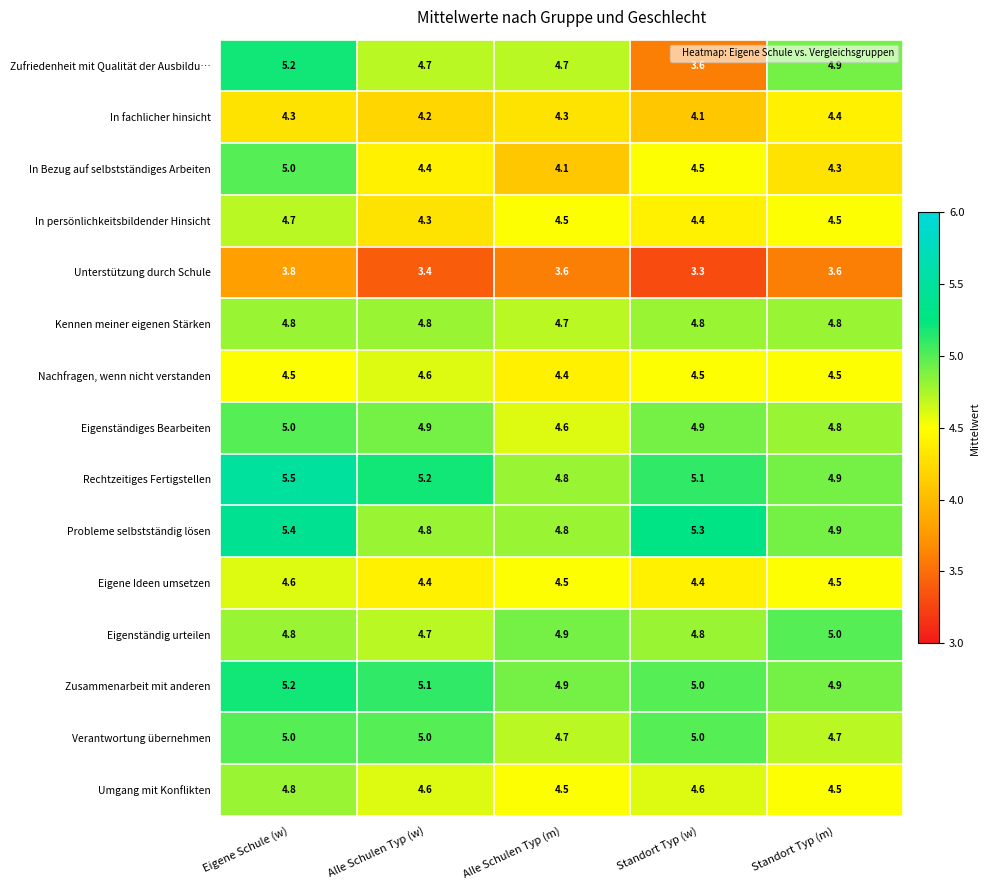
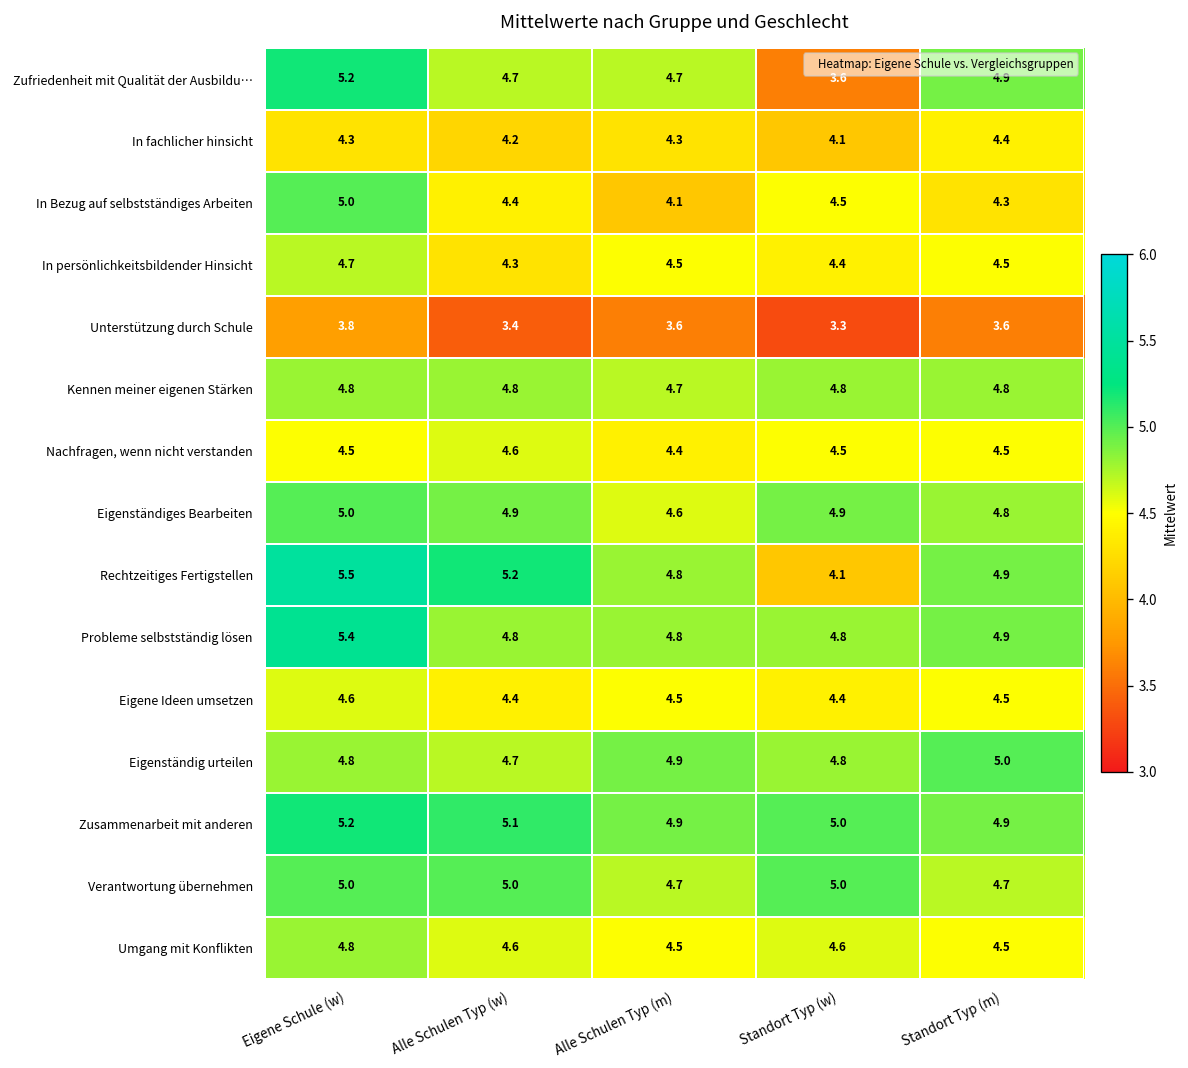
Rechtzeitiges Fertigstellen, Standort Typ (w): 5.1 -> 4.1
Probleme selbstständig lösen, Standort Typ (w): 5.3 -> 4.8
